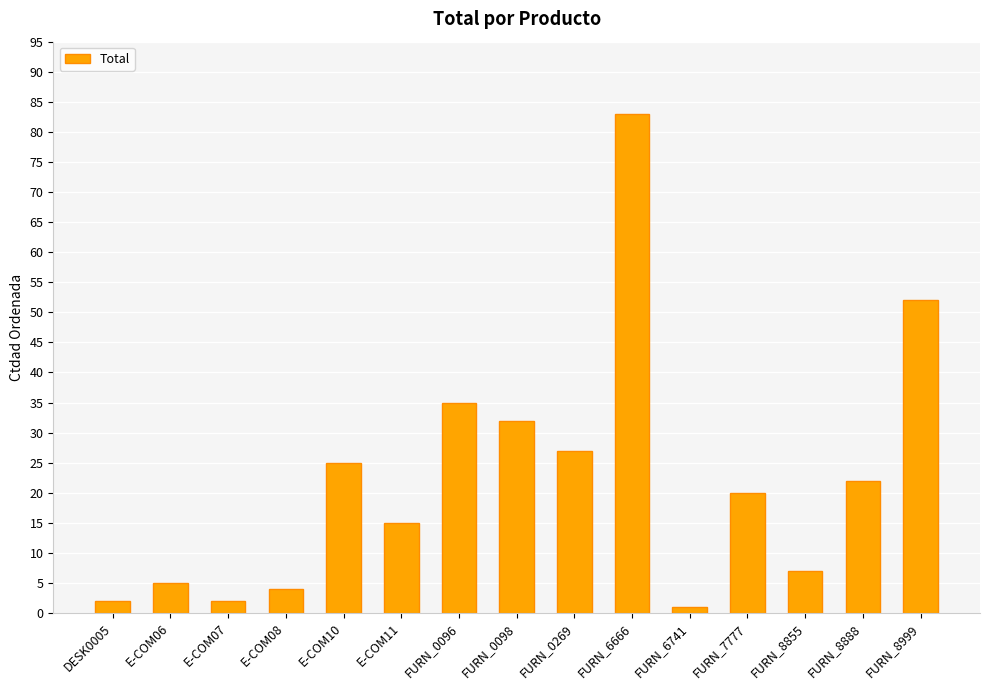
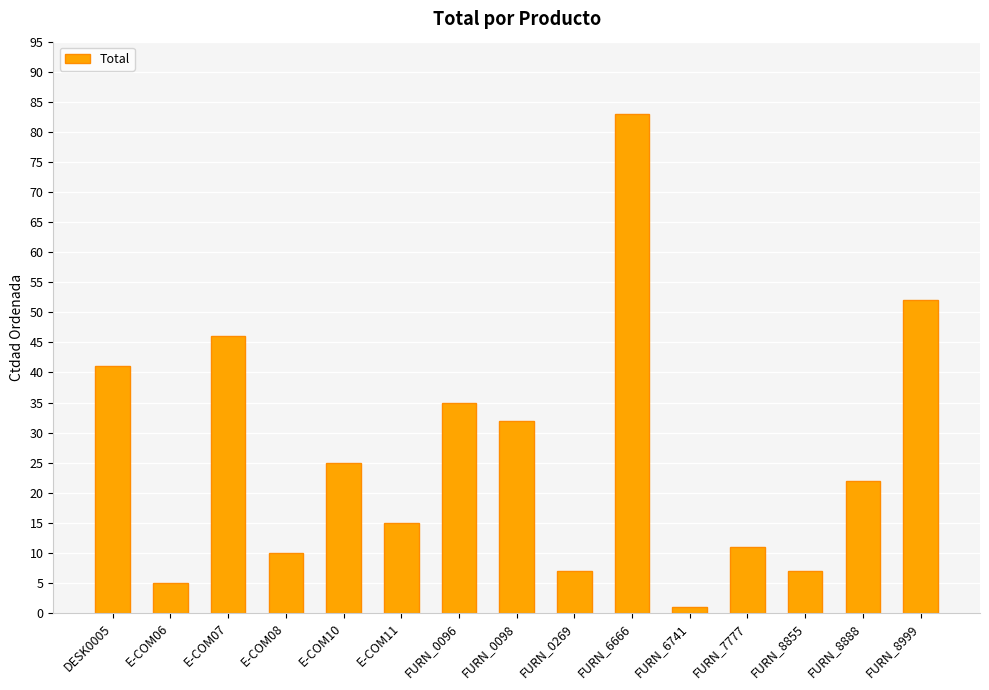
DESK0005: 2 -> 41
E-COM07: 2 -> 46
E-COM08: 4 -> 10
FURN_0269: 27 -> 7
FURN_7777: 20 -> 11
